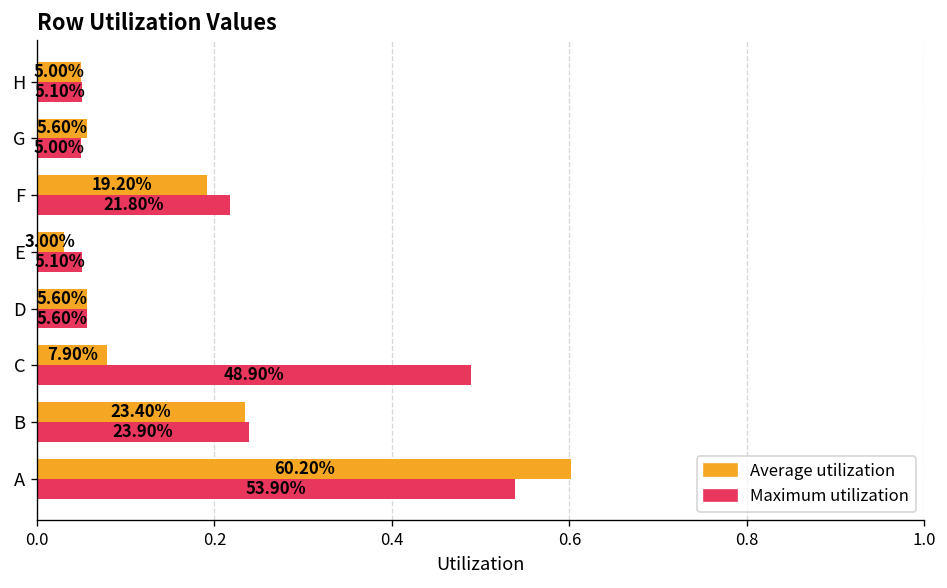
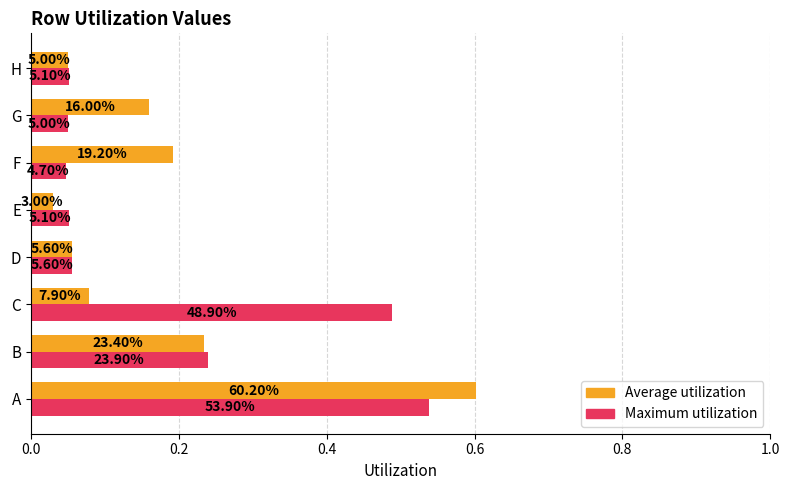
Average utilization, G: 5.60% -> 16.00%
Maximum utilization, F: 21.80% -> 4.70%
